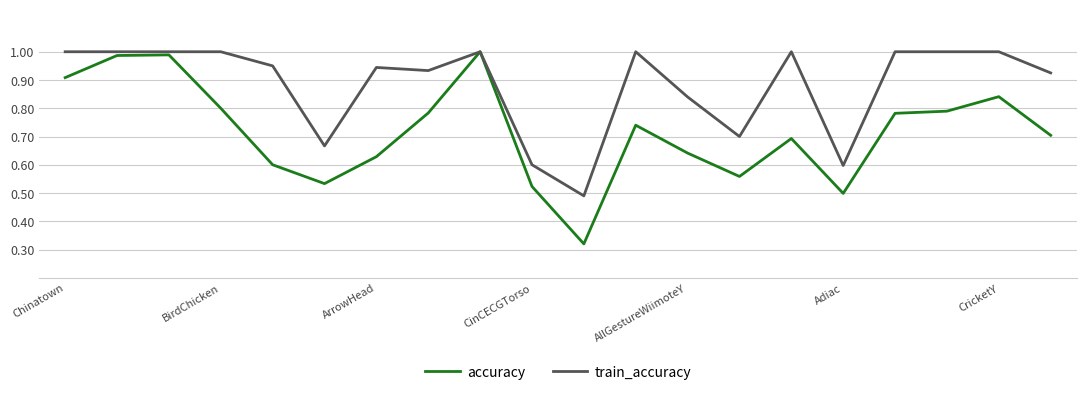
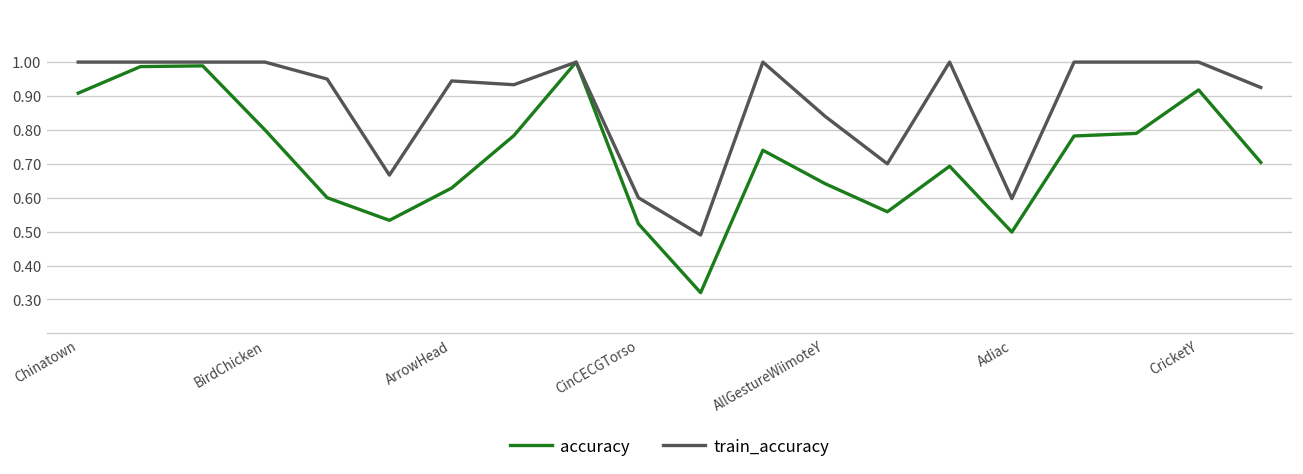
accuracy, CricketY: 0.84 -> 0.92
